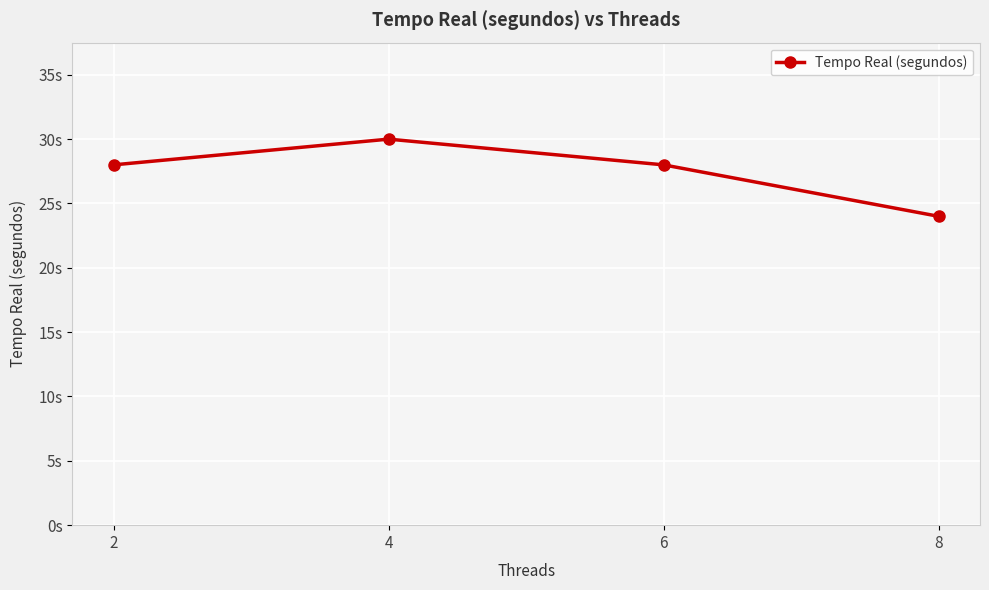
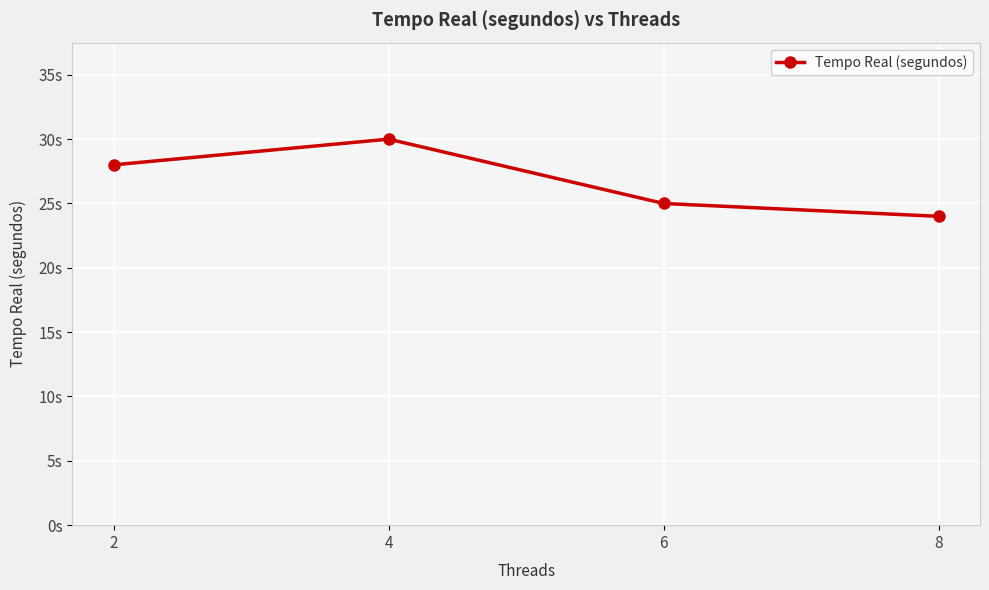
6: 28s -> 25s
